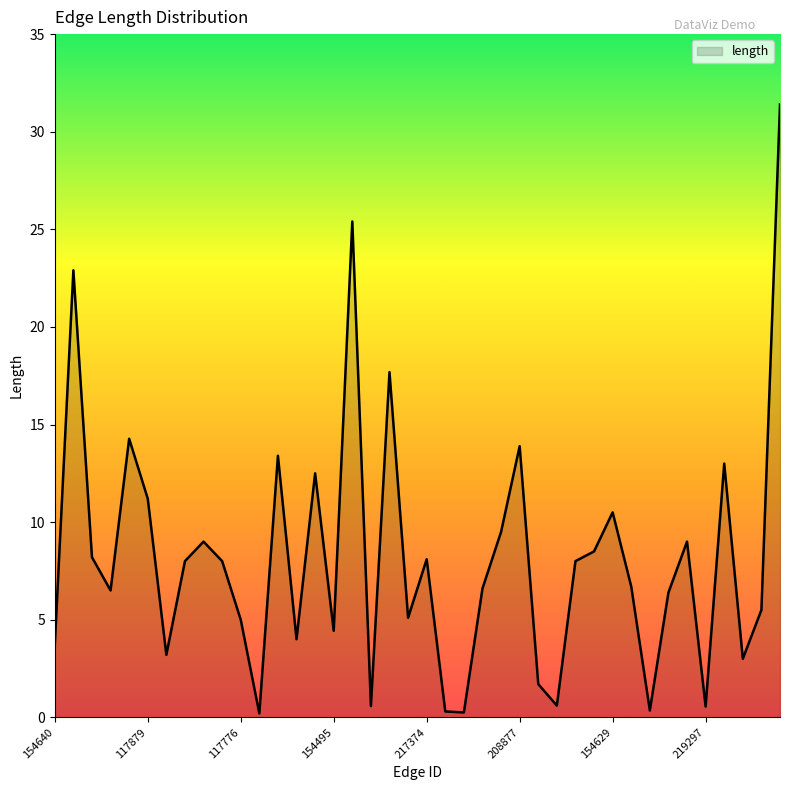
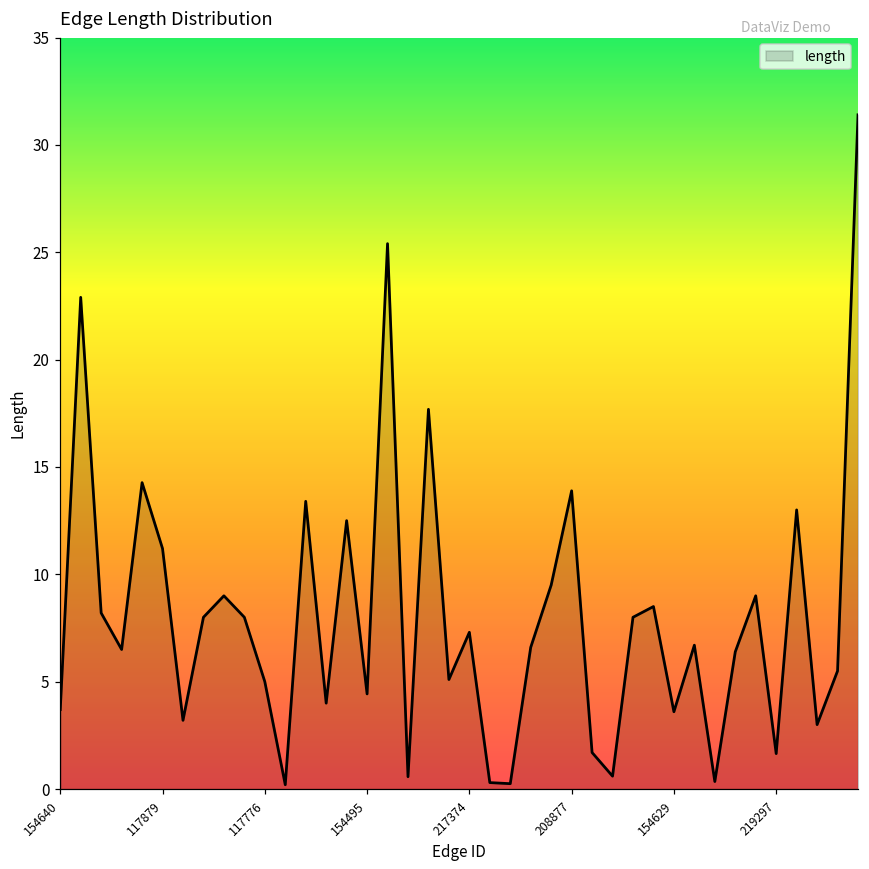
217374: 8.1 -> 7.3
154629: 10.5 -> 3.6
219297: 0.6 -> 1.7
